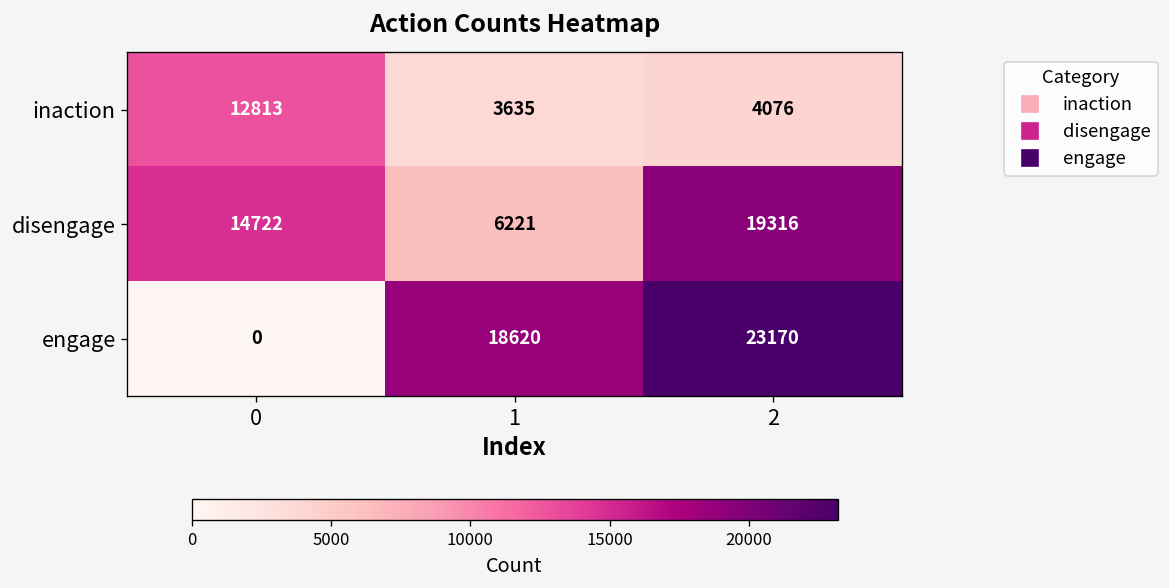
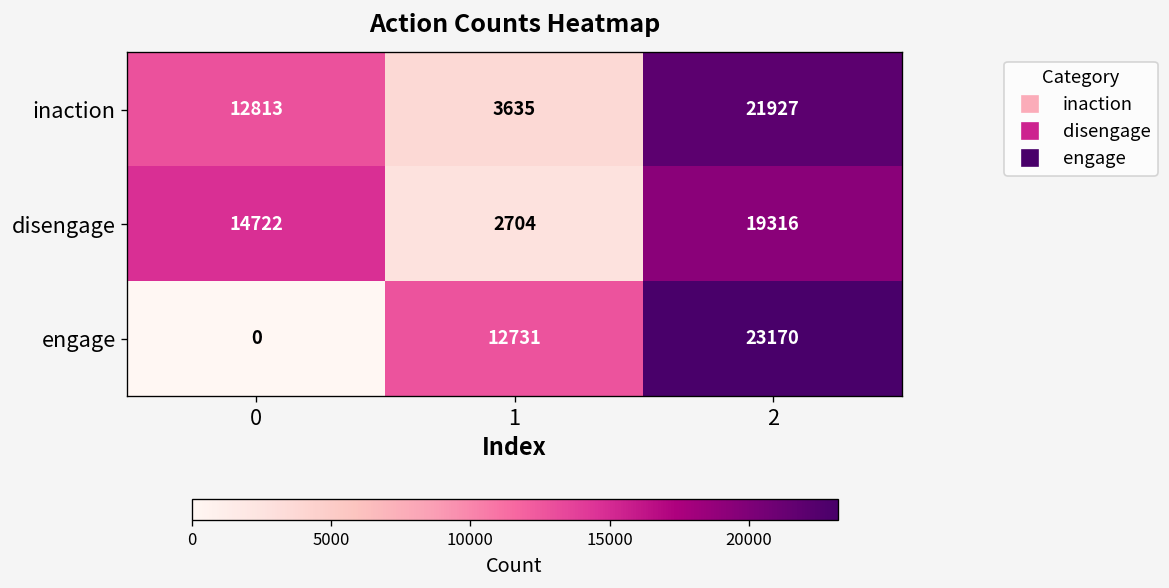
inaction, 2: 4076 -> 21927
disengage, 1: 6221 -> 2704
engage, 1: 18620 -> 12731
